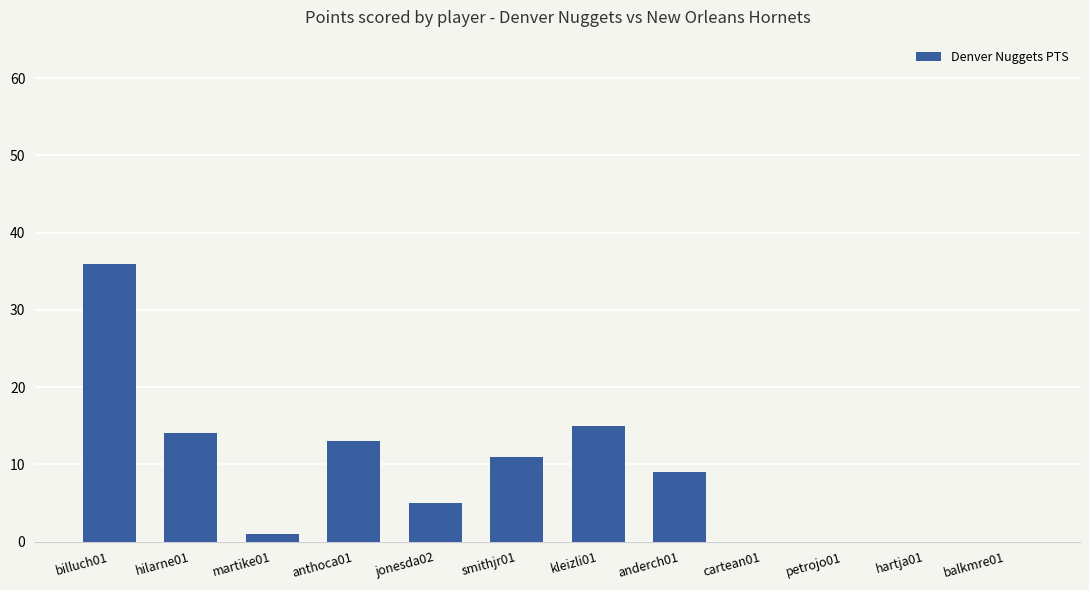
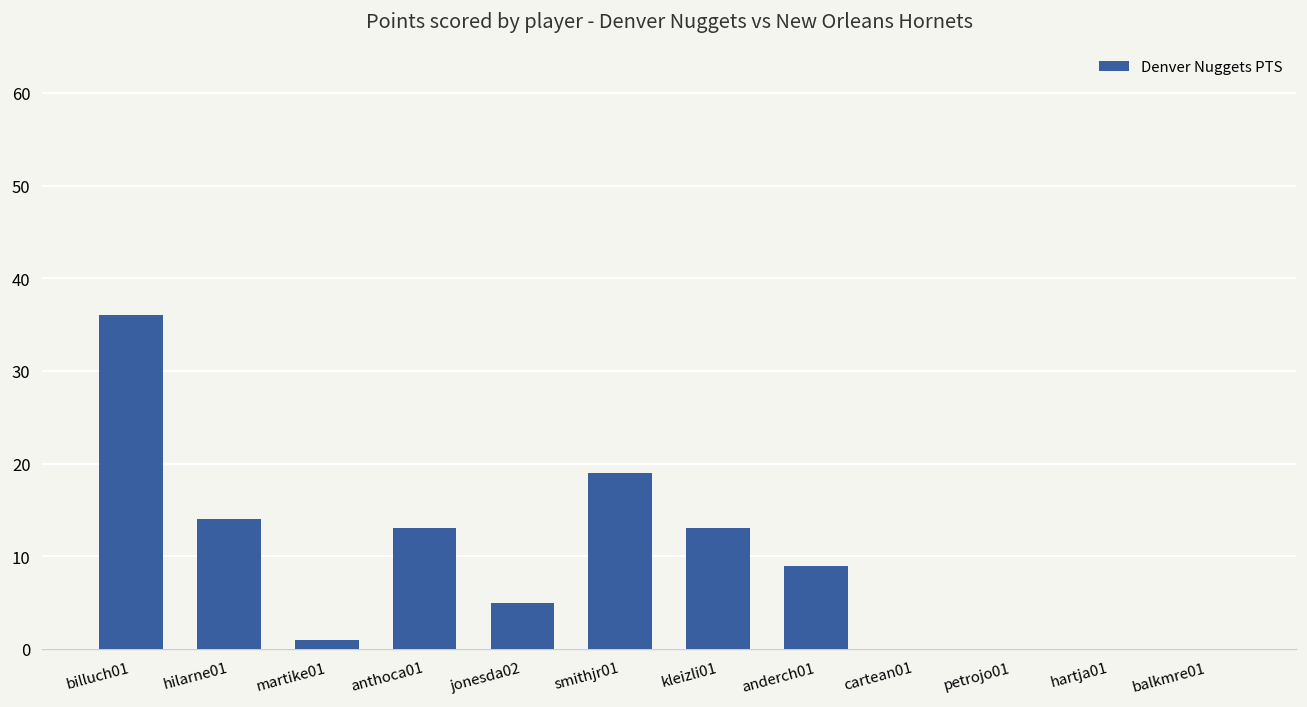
smithjr01: 11 -> 19
kleizli01: 15 -> 13
